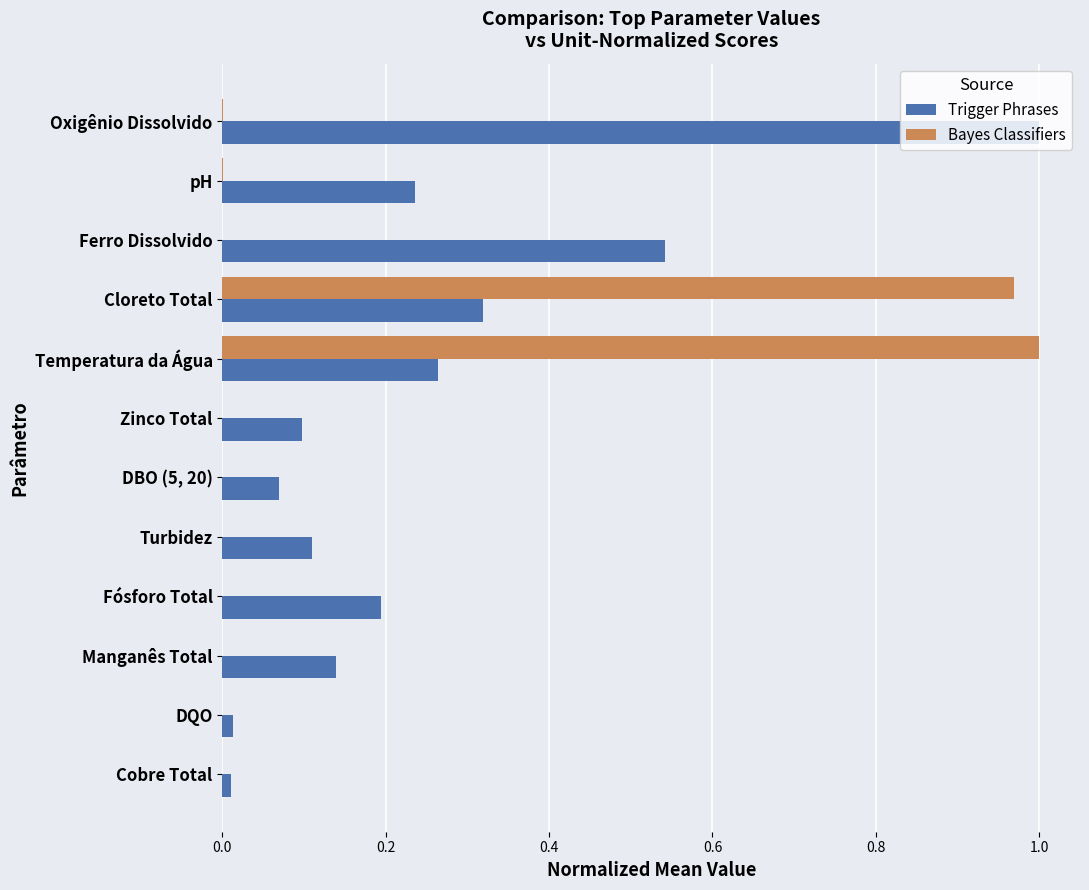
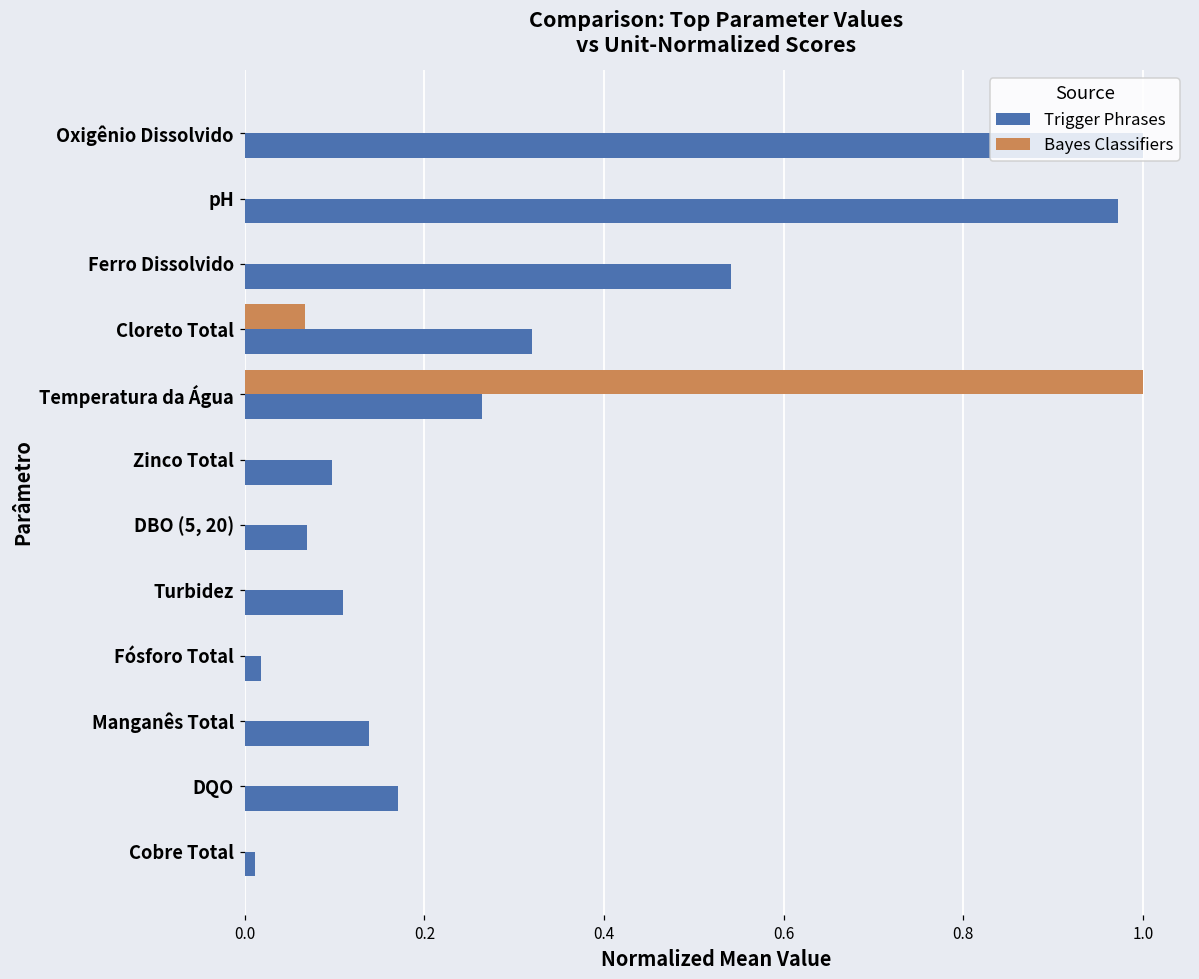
Trigger Phrases, pH: 0.24 -> 0.97
Bayes Classifiers, Cloreto Total: 0.97 -> 0.07
Trigger Phrases, Fósforo Total: 0.19 -> 0.02
Trigger Phrases, DQO: 0.01 -> 0.17
